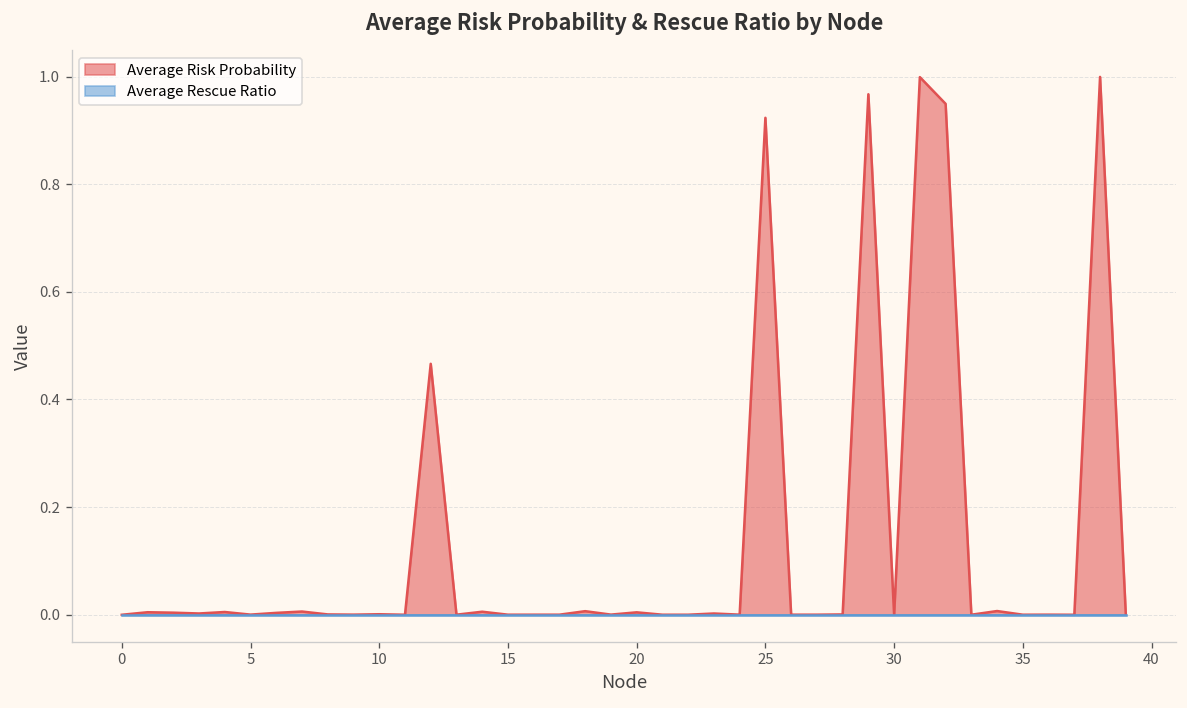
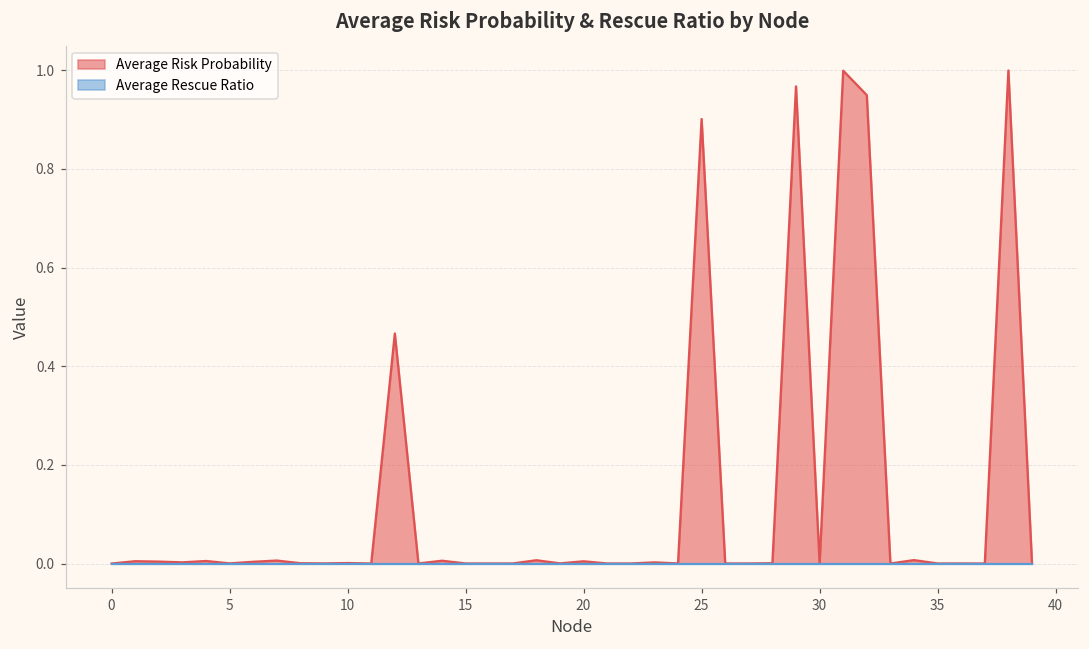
Average Risk Probability, 25: 0.92 -> 0.90
